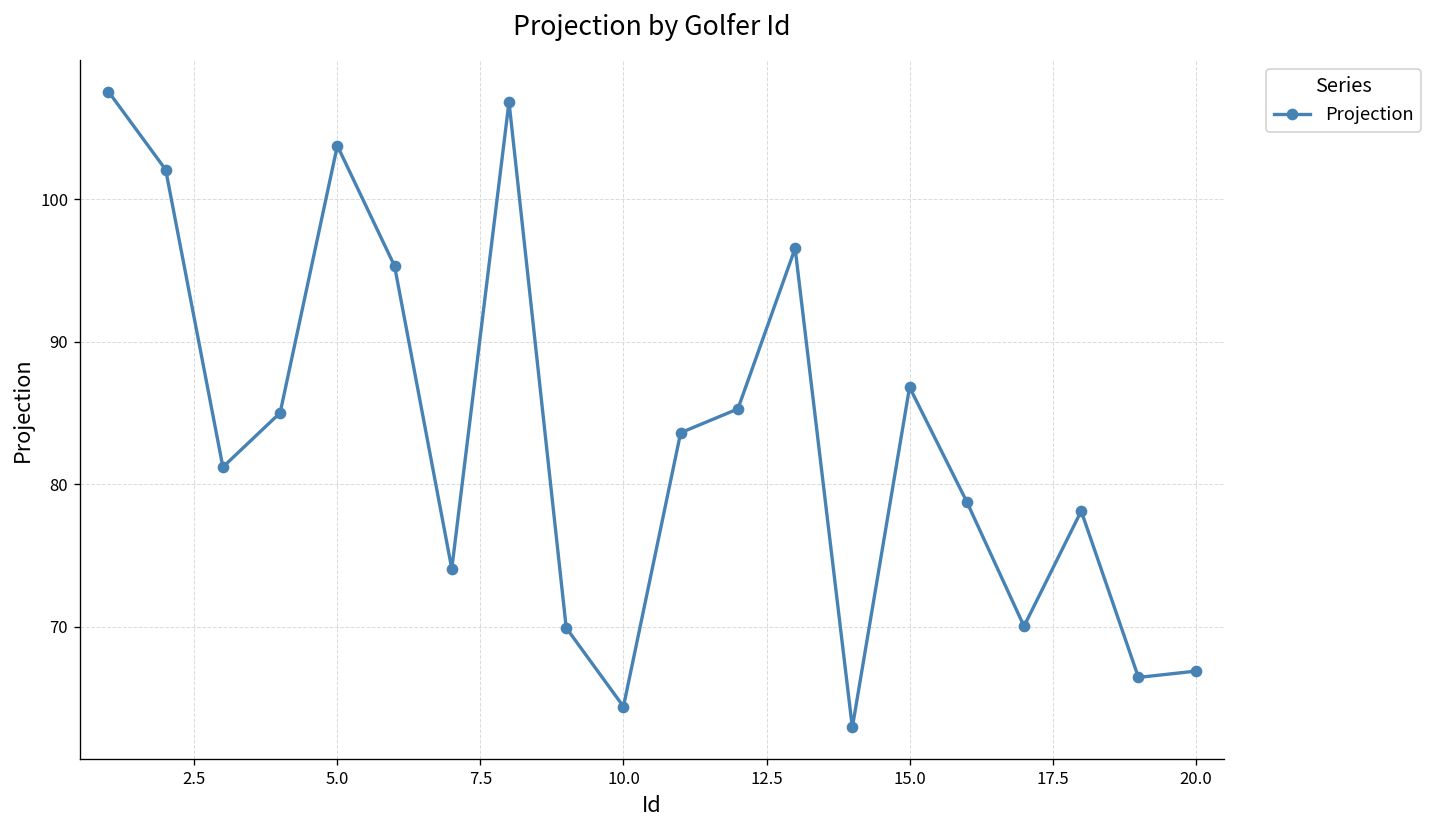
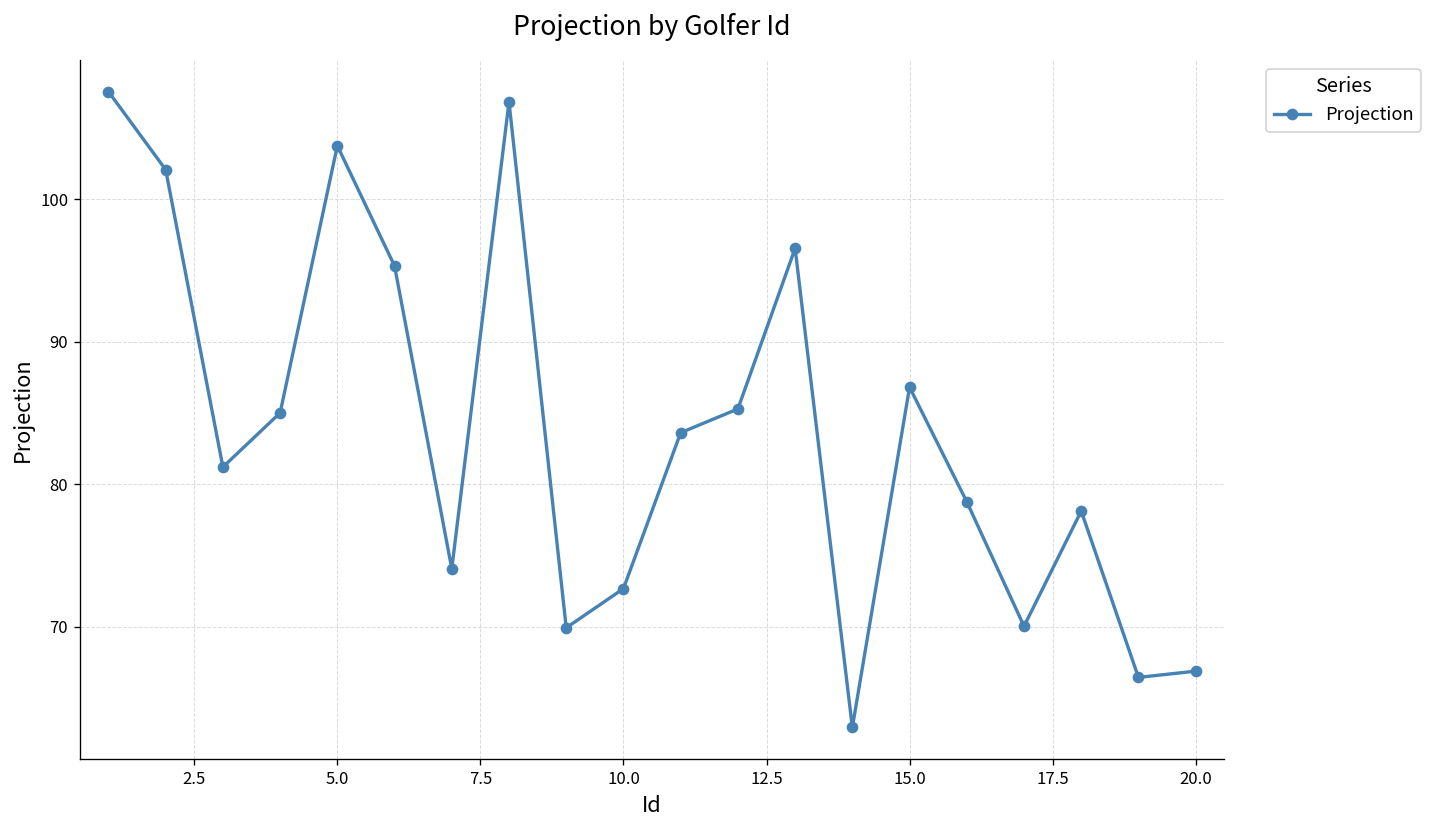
10.0: 64.4 -> 72.7
